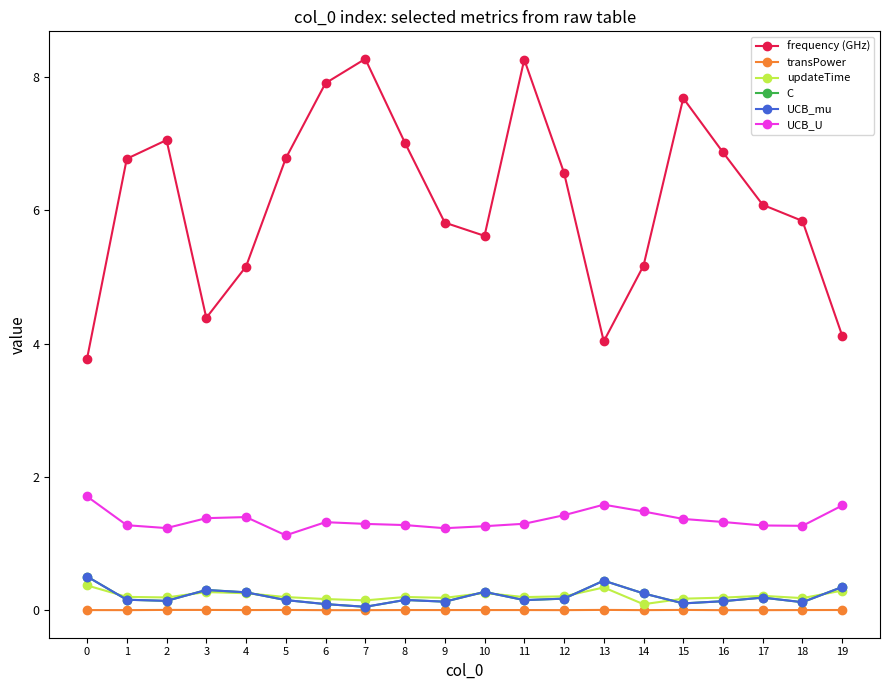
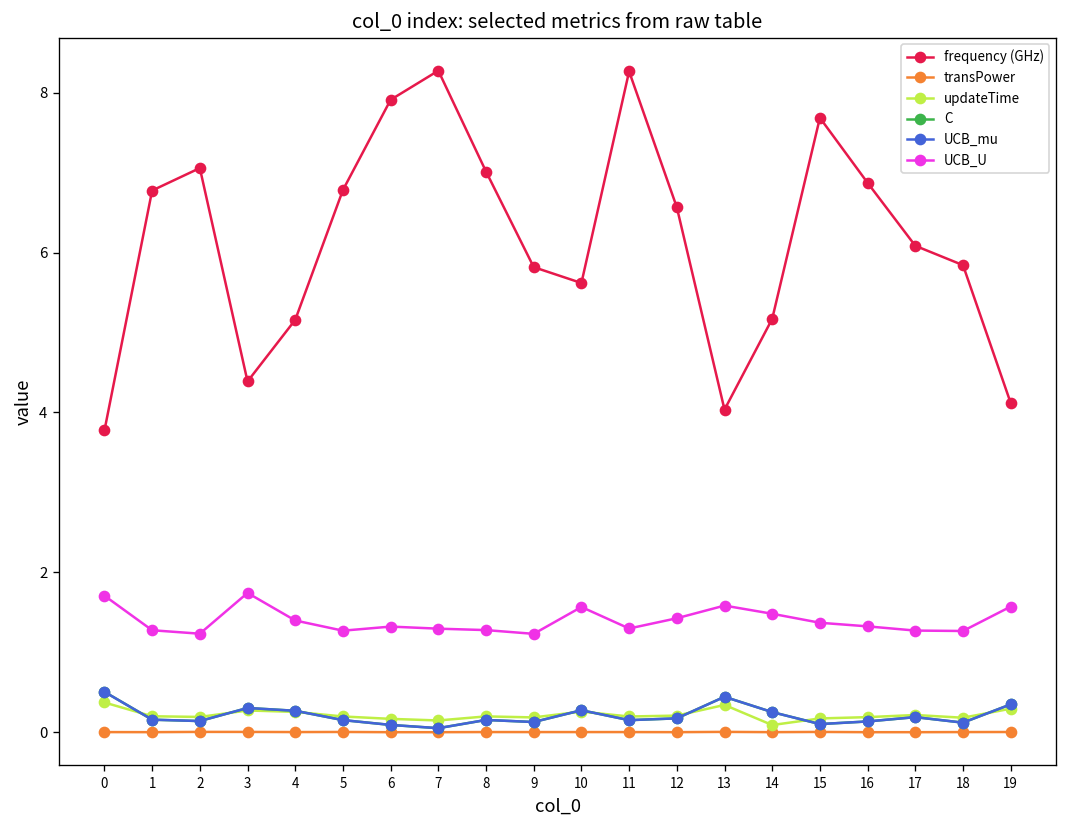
UCB_U, 3: 1.4 -> 1.7
UCB_U, 5: 1.1 -> 1.3
UCB_U, 10: 1.3 -> 1.6
